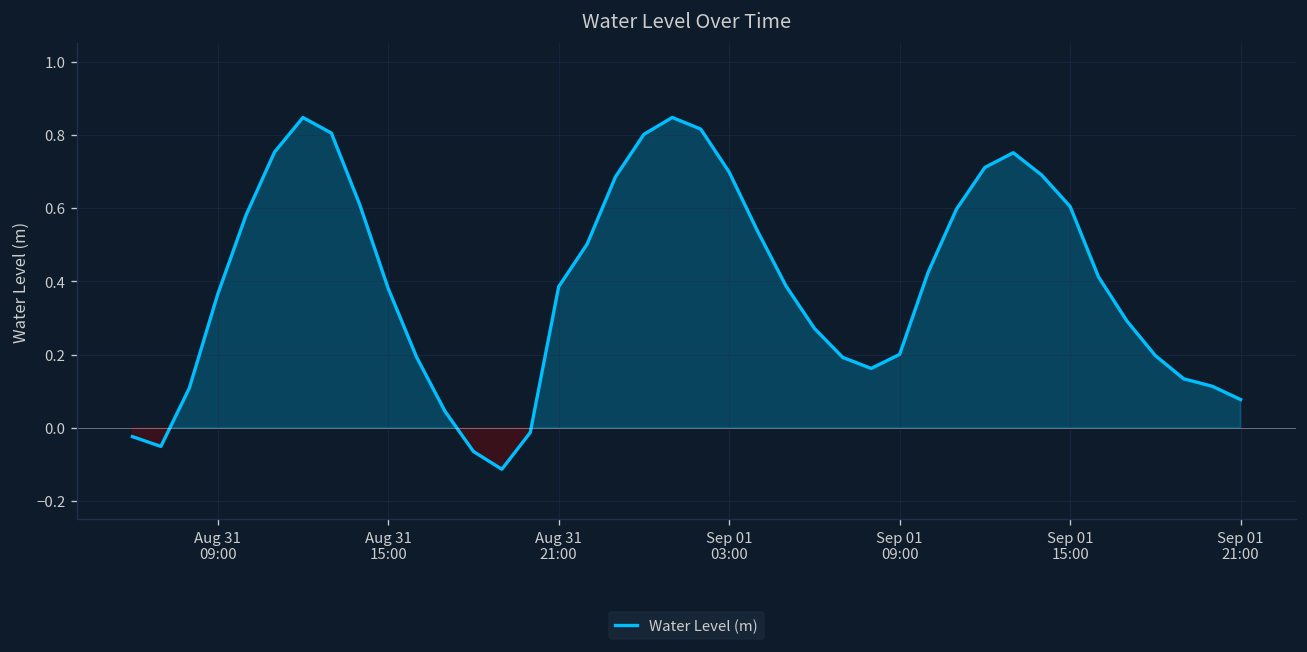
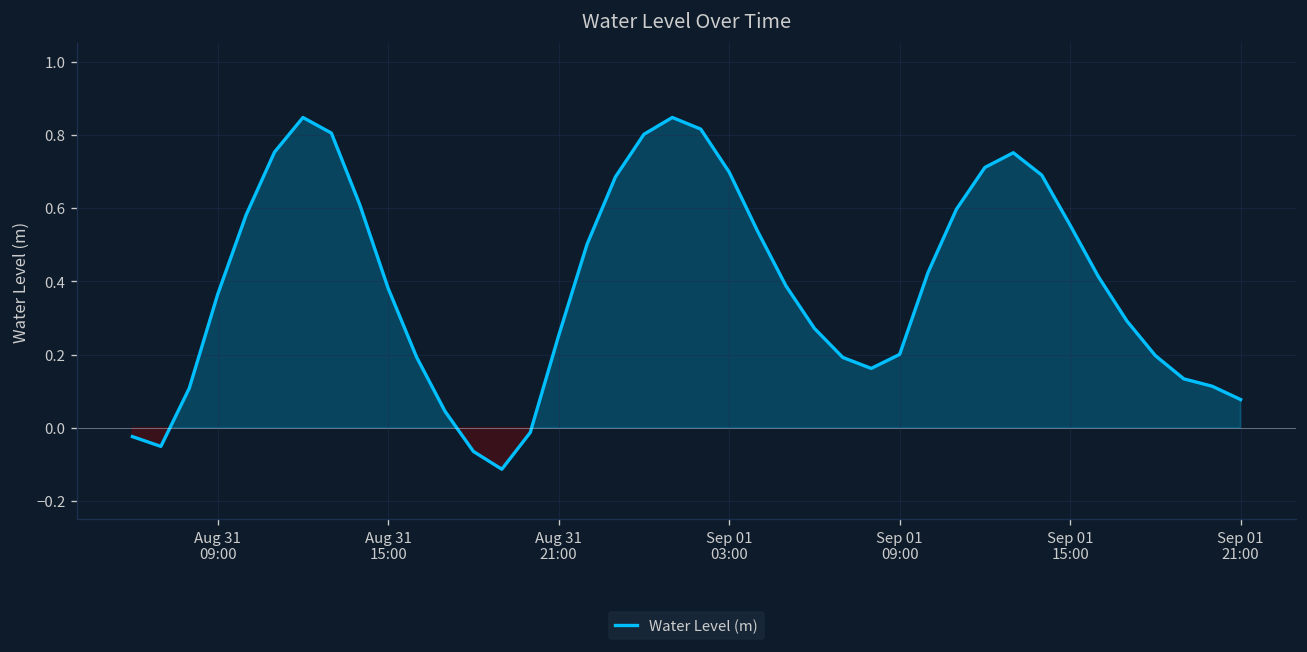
Aug 31 21:00: 0.39 -> 0.25
Sep 01 15:00: 0.60 -> 0.55
